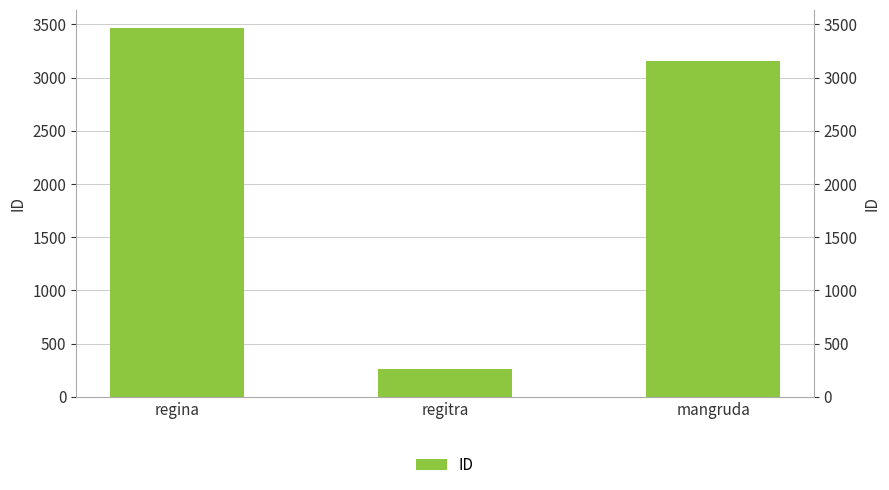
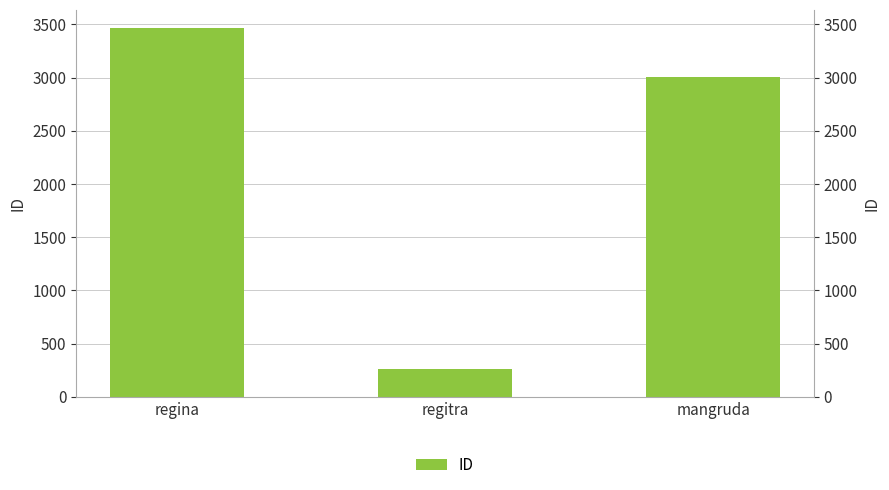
mangruda: 3160 -> 3010
